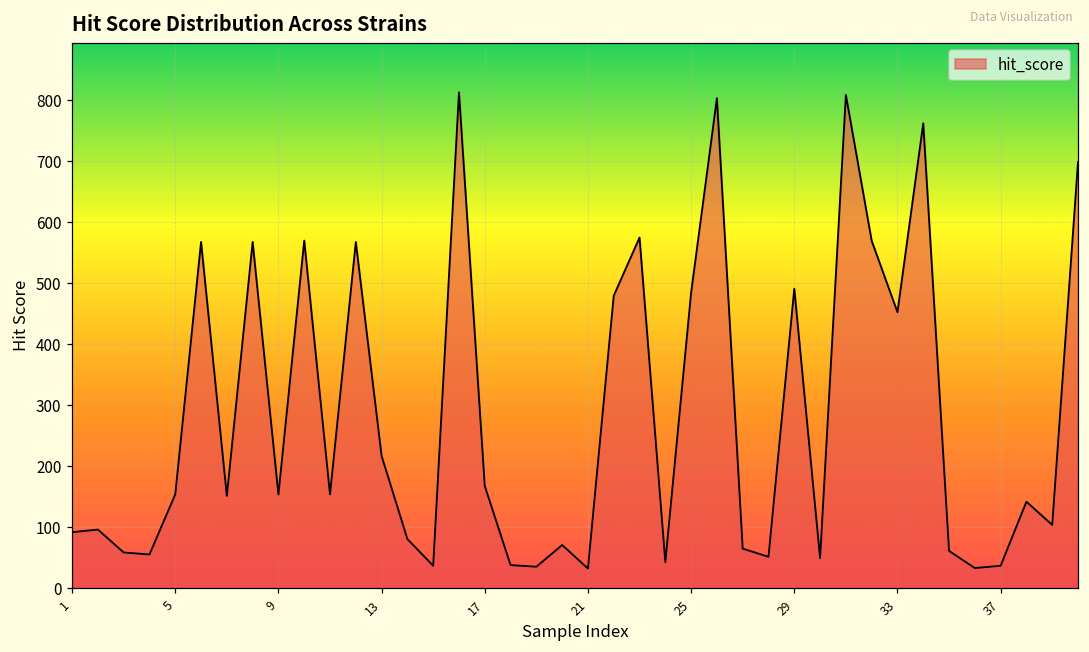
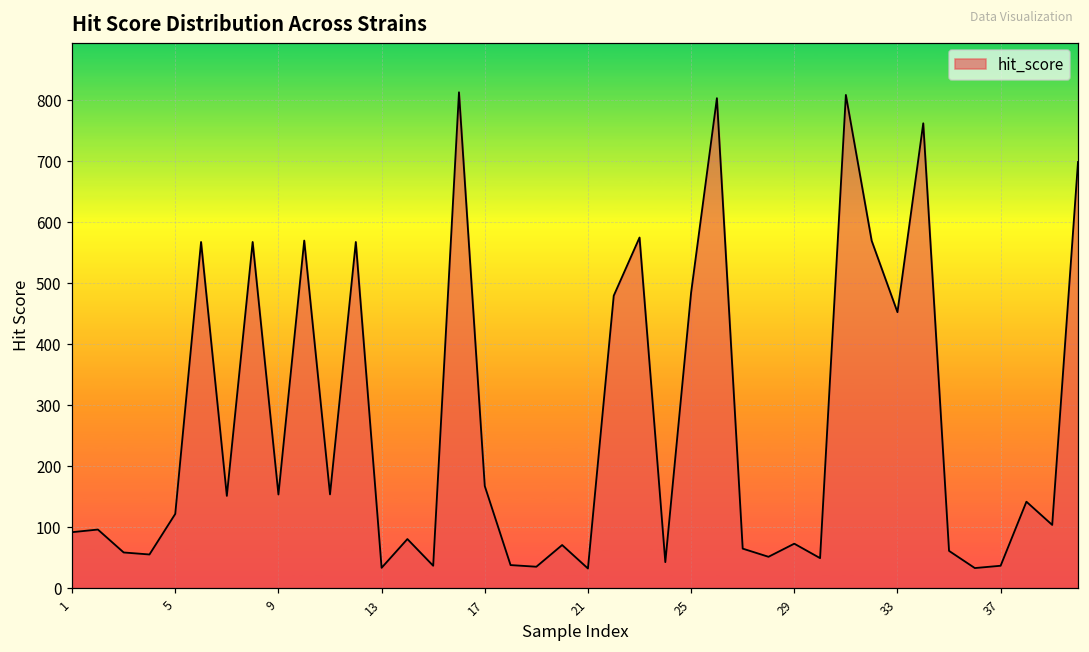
5: 150 -> 120
13: 220 -> 30
29: 490 -> 70
